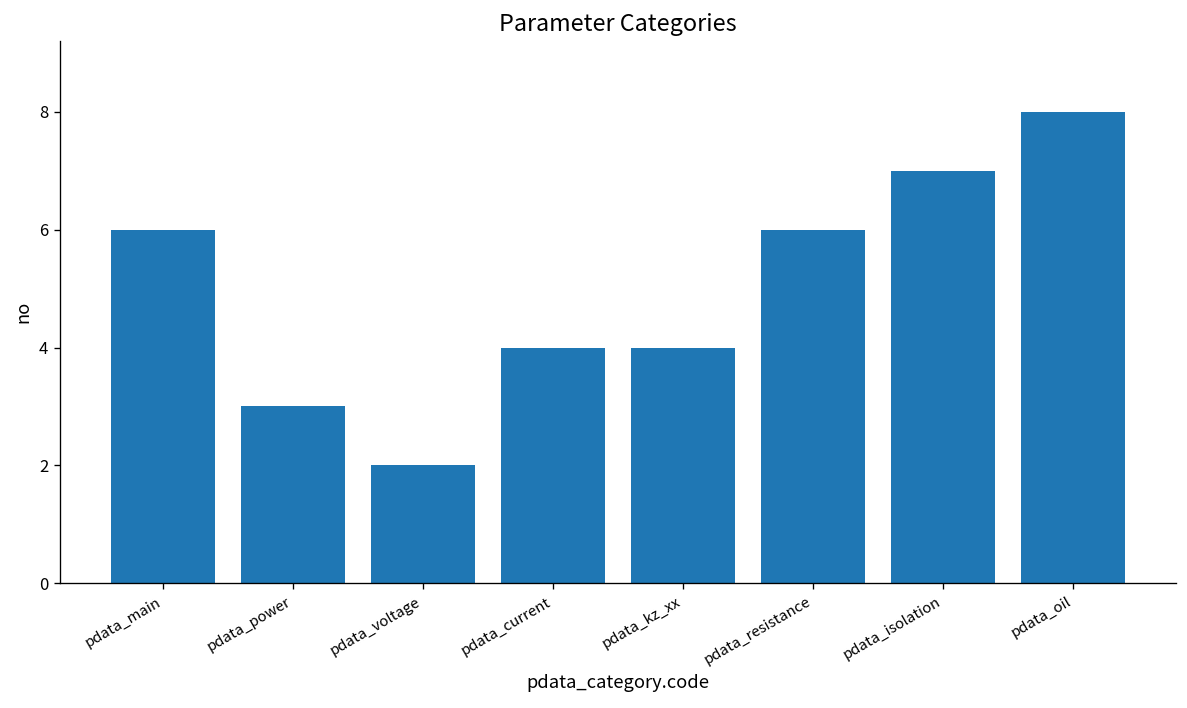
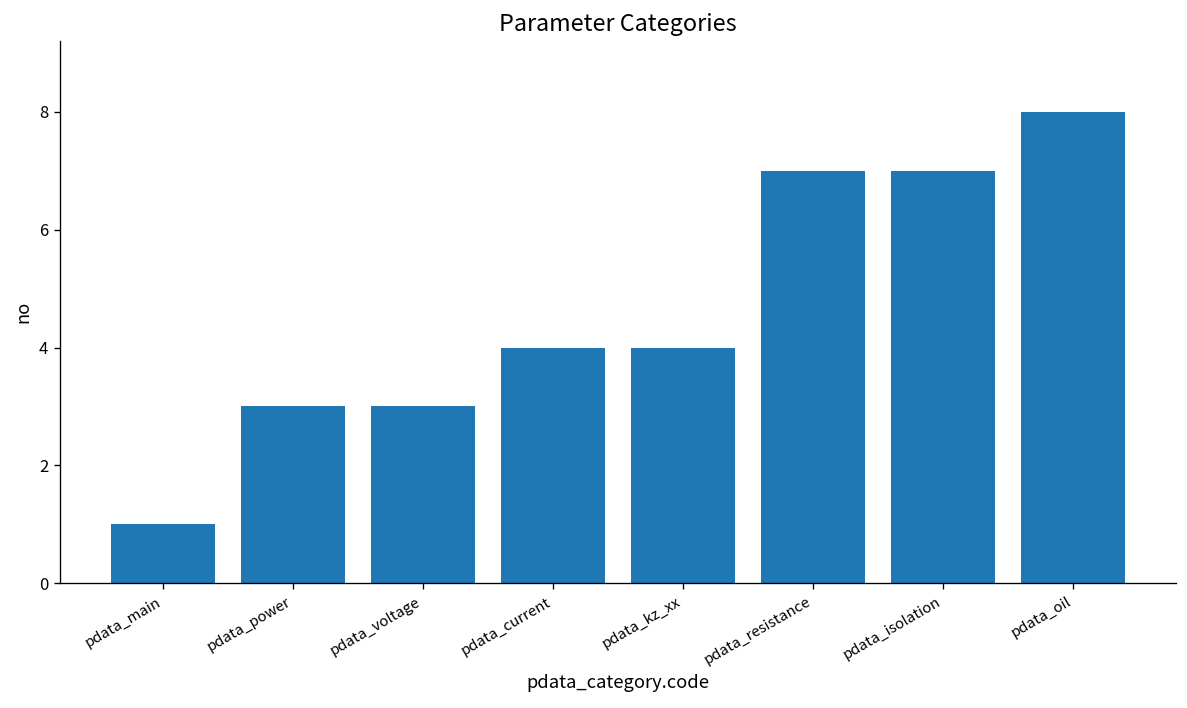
pdata_main: 6 -> 1
pdata_voltage: 2 -> 3
pdata_resistance: 6 -> 7
